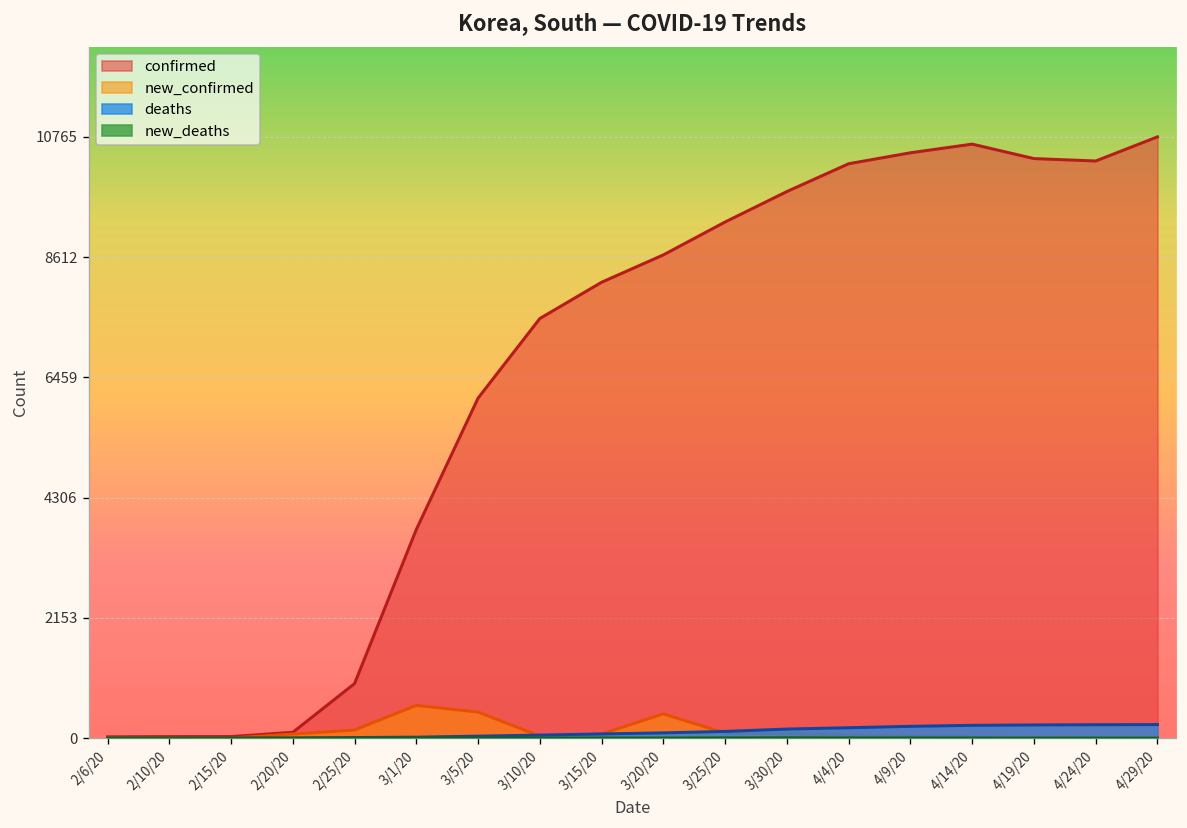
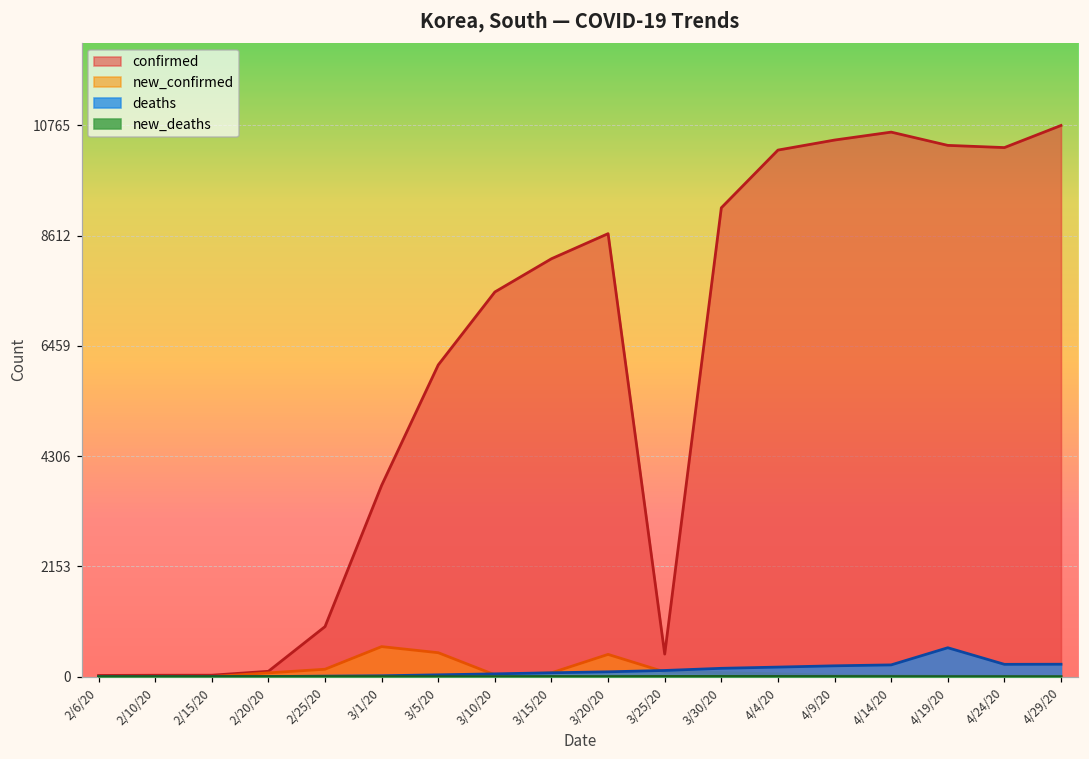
confirmed, 3/25/20: 9200 -> 400
confirmed, 3/30/20: 9800 -> 9200
deaths, 4/19/20: 200 -> 600
